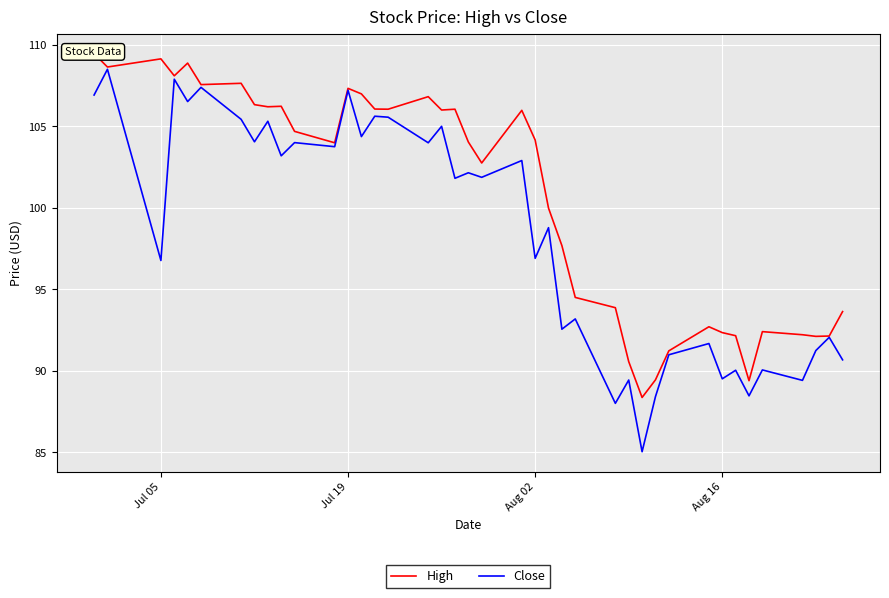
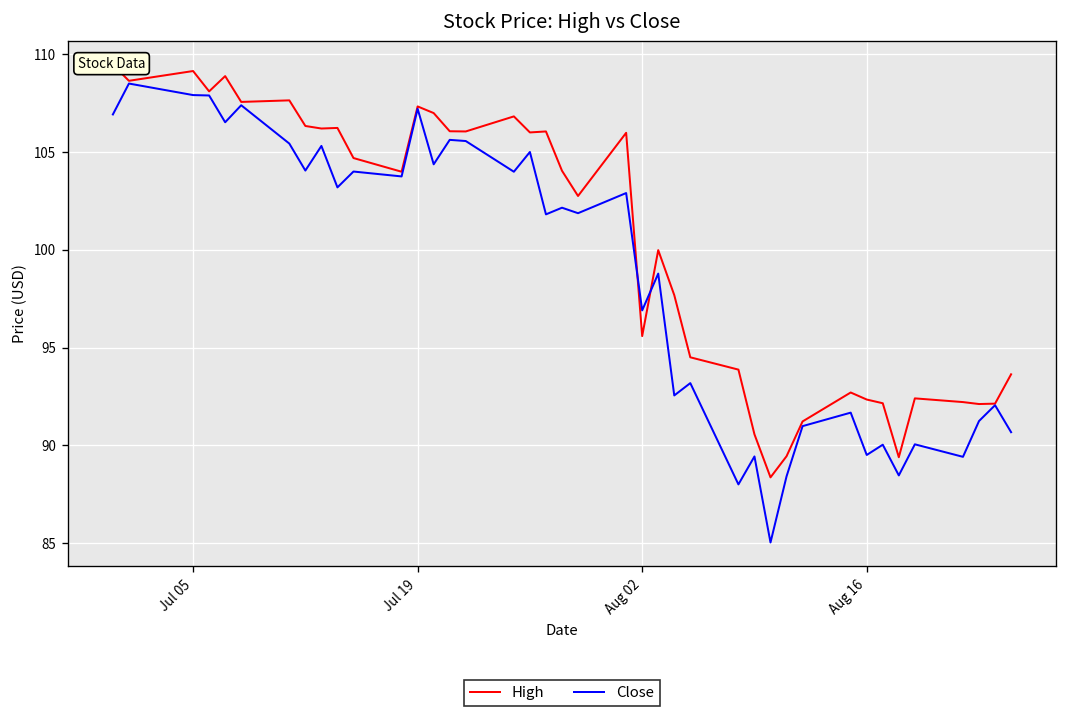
Close, Jul 05: 96.8 -> 107.9
High, Aug 02: 104.2 -> 95.6
